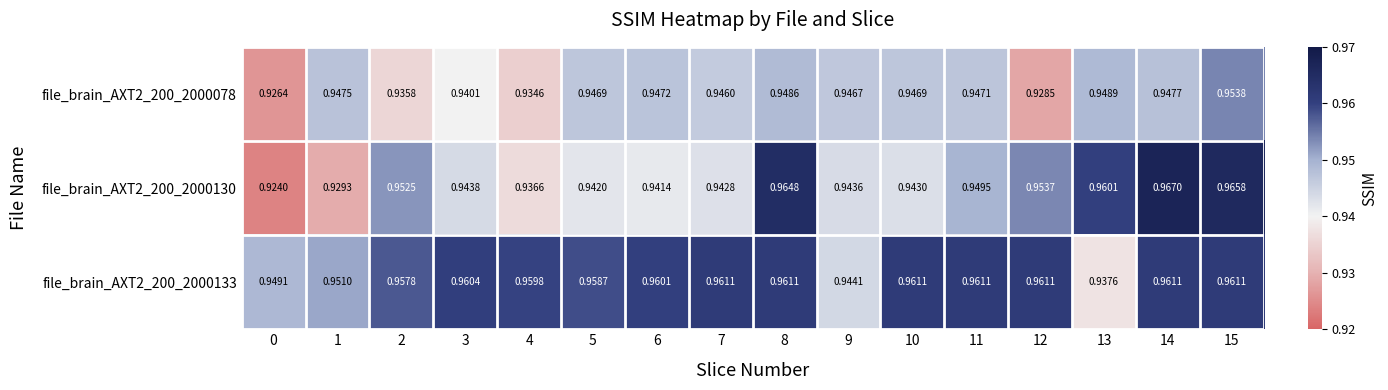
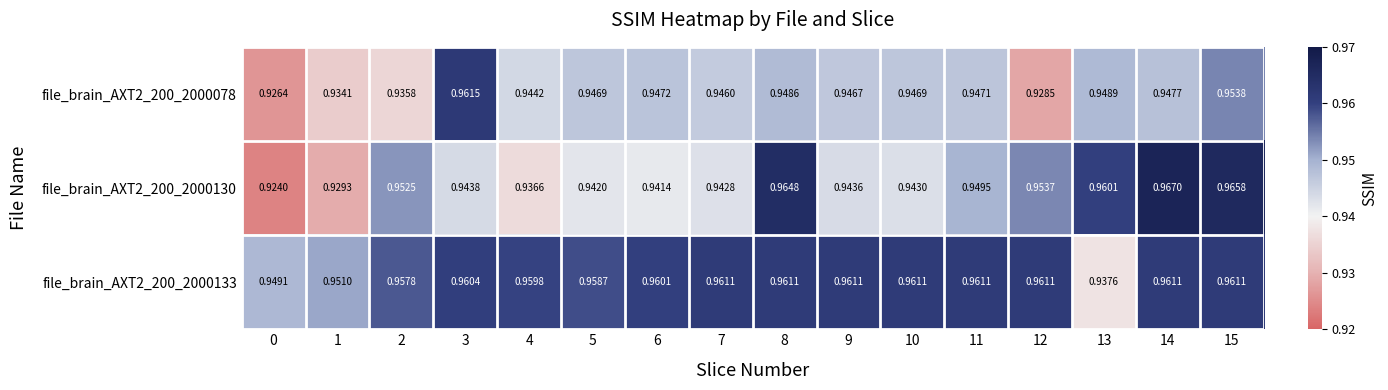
file_brain_AXT2_200_2000078, 1: 0.9475 -> 0.9341
file_brain_AXT2_200_2000078, 3: 0.9401 -> 0.9615
file_brain_AXT2_200_2000078, 4: 0.9346 -> 0.9442
file_brain_AXT2_200_2000133, 9: 0.9441 -> 0.9611
